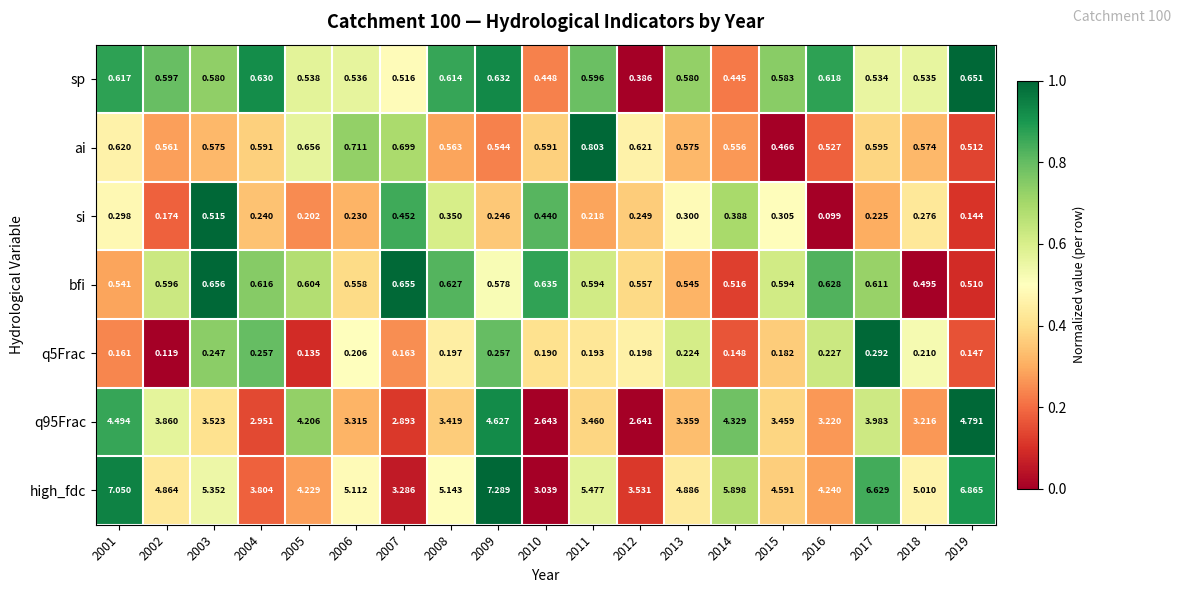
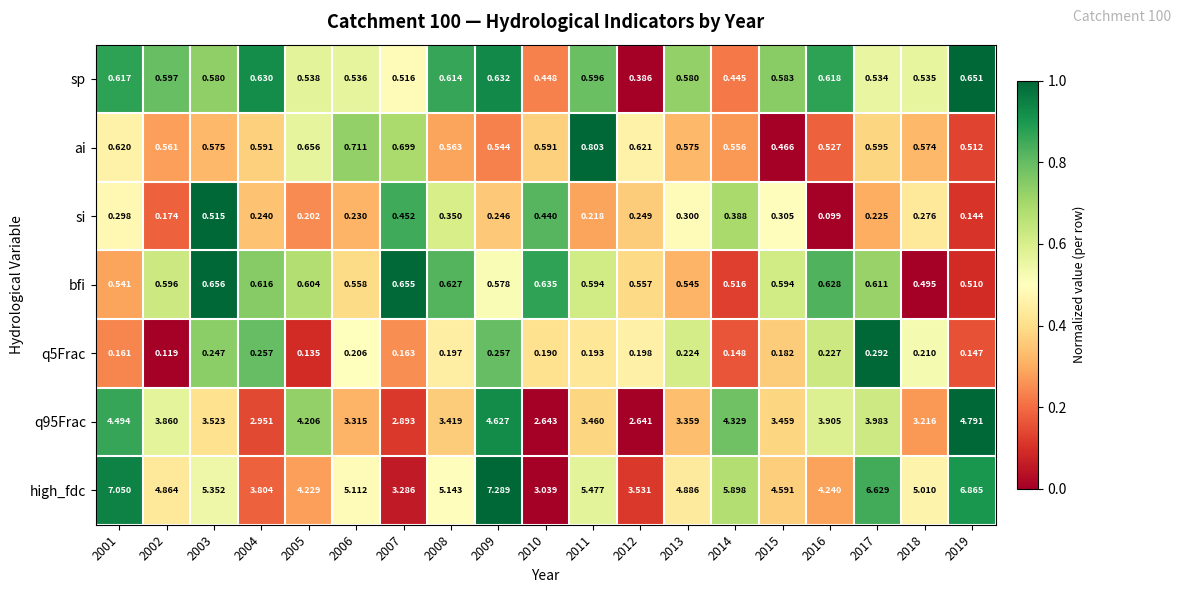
q95Frac, 2016: 3.220 -> 3.905
